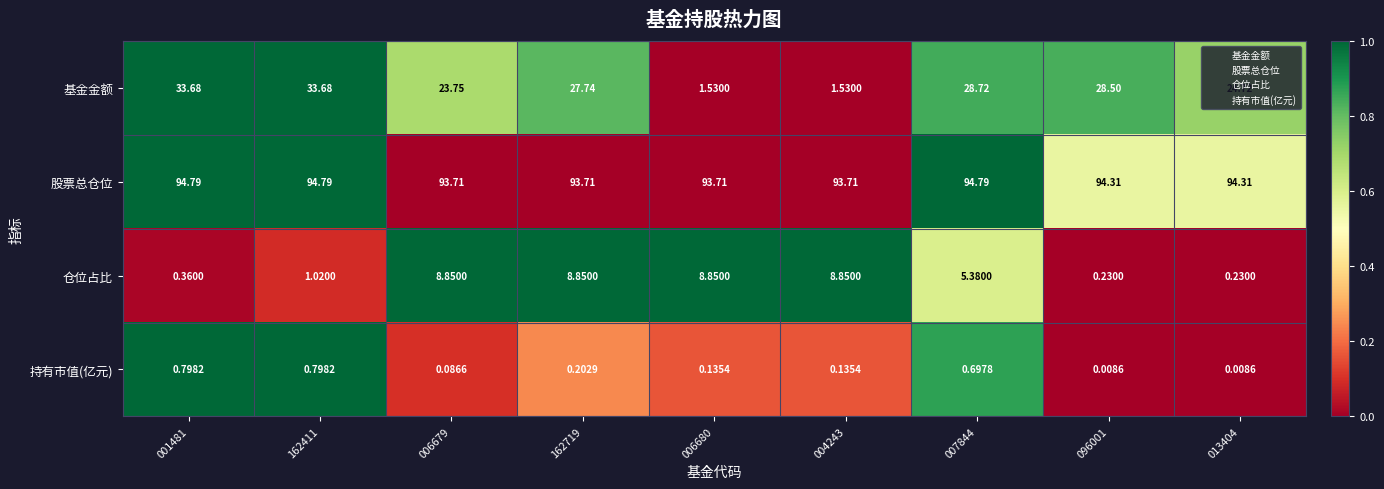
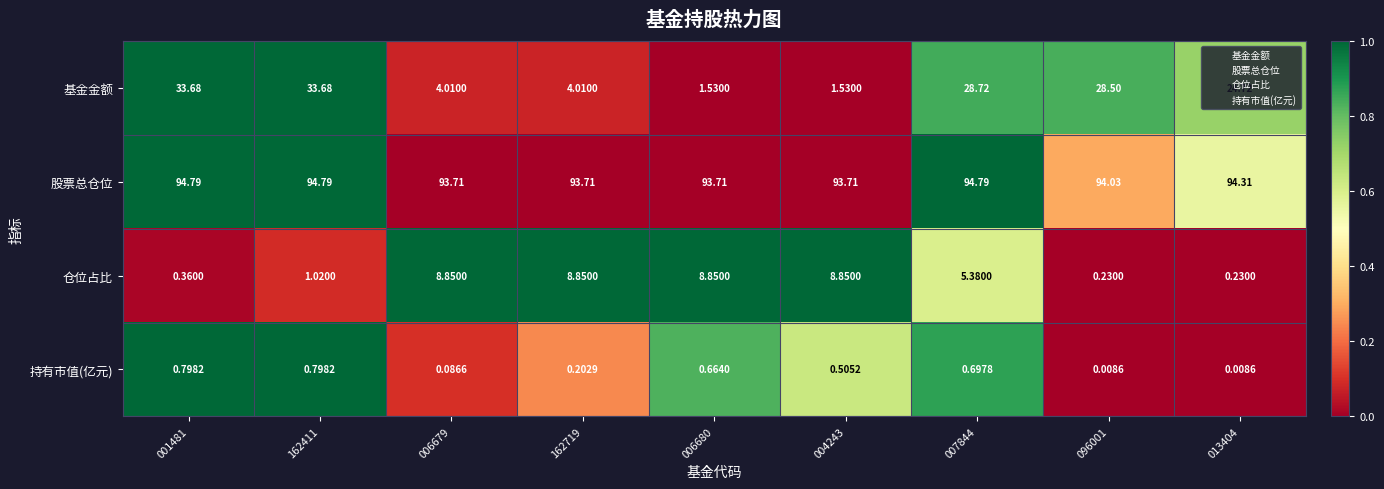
基金金额, 006679: 23.75 -> 4.0100
基金金额, 162719: 27.74 -> 4.0100
股票总仓位, 096001: 94.31 -> 94.03
持有市值(亿元), 006680: 0.1354 -> 0.6640
持有市值(亿元), 004243: 0.1354 -> 0.5052
